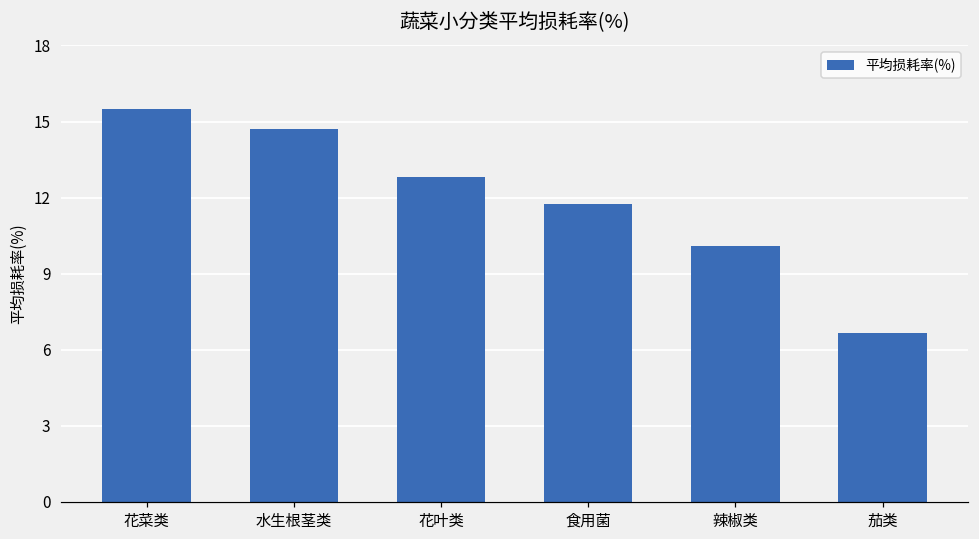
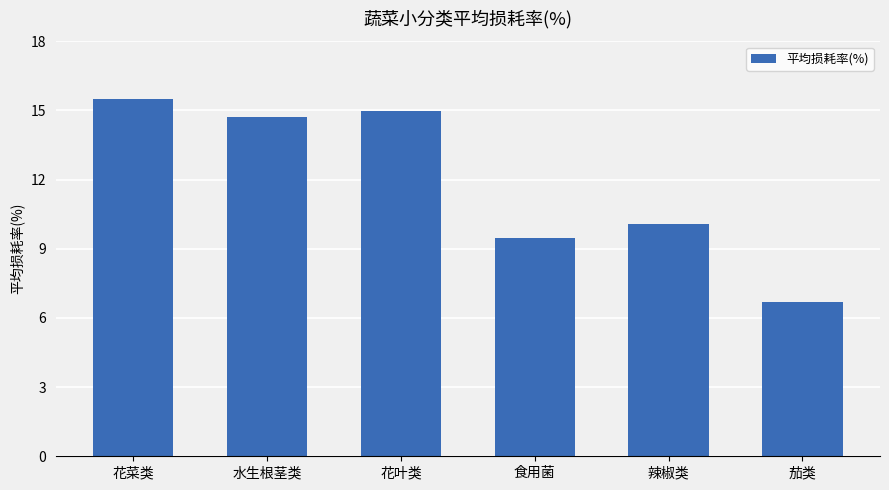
花叶类: 12.8 -> 15.0
食用菌: 11.7 -> 9.5
